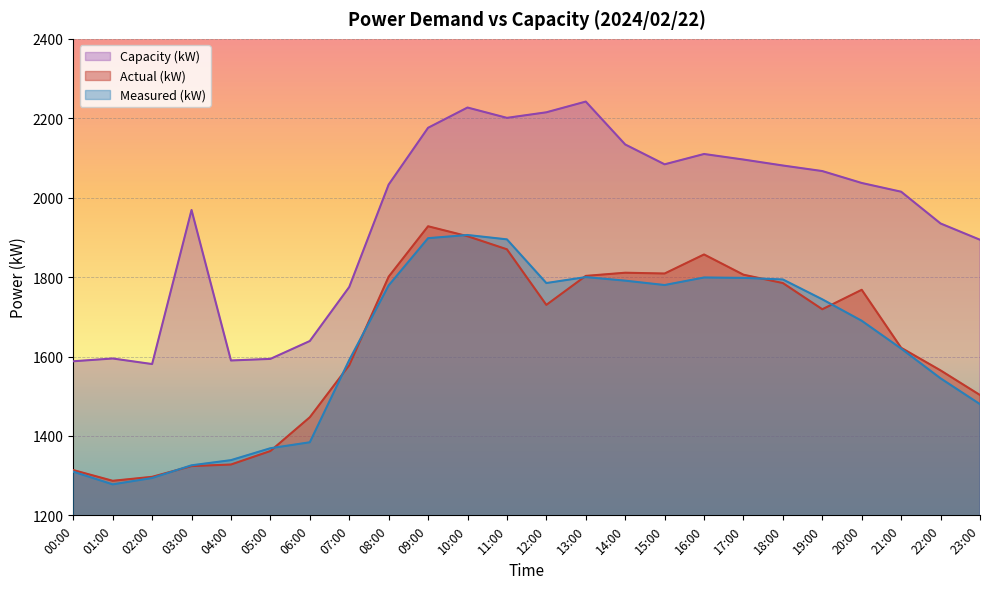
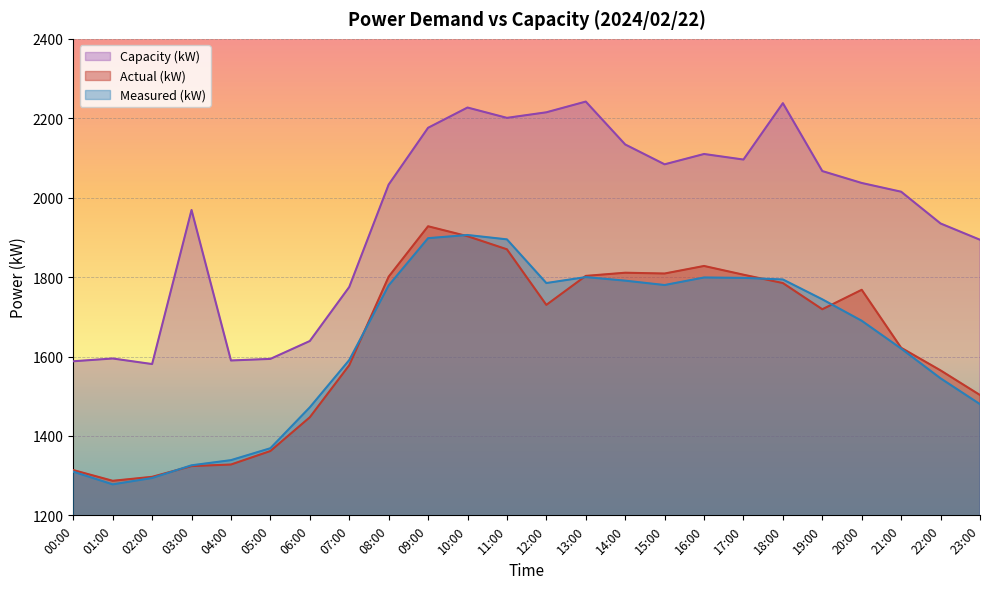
Measured (kW), 06:00: 1380 -> 1470
Actual (kW), 16:00: 1860 -> 1830
Capacity (kW), 18:00: 2080 -> 2240
